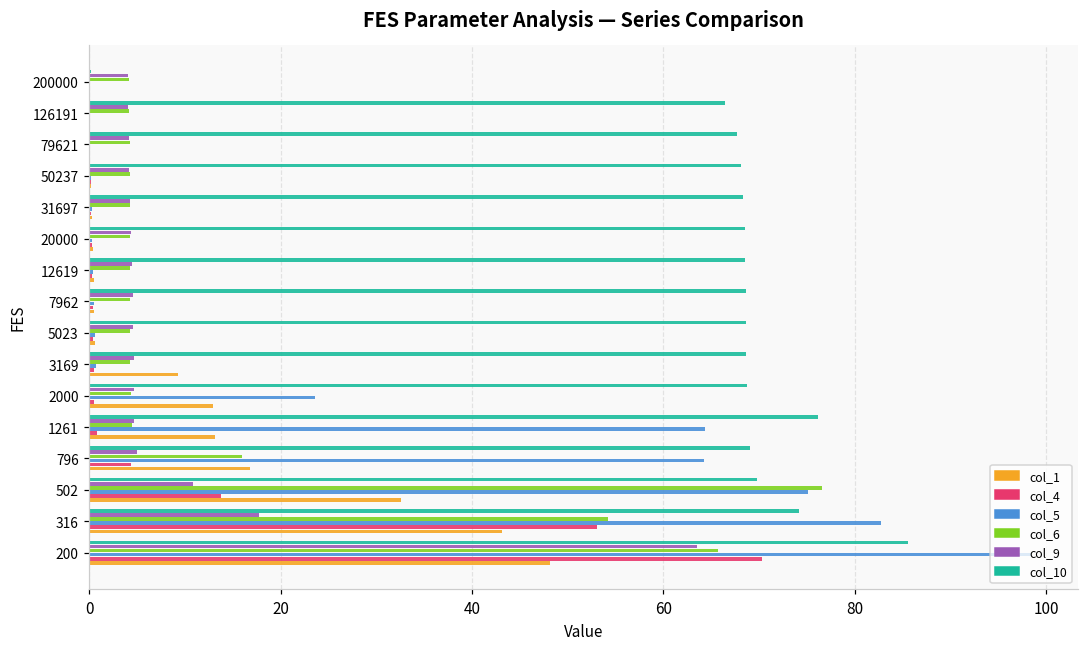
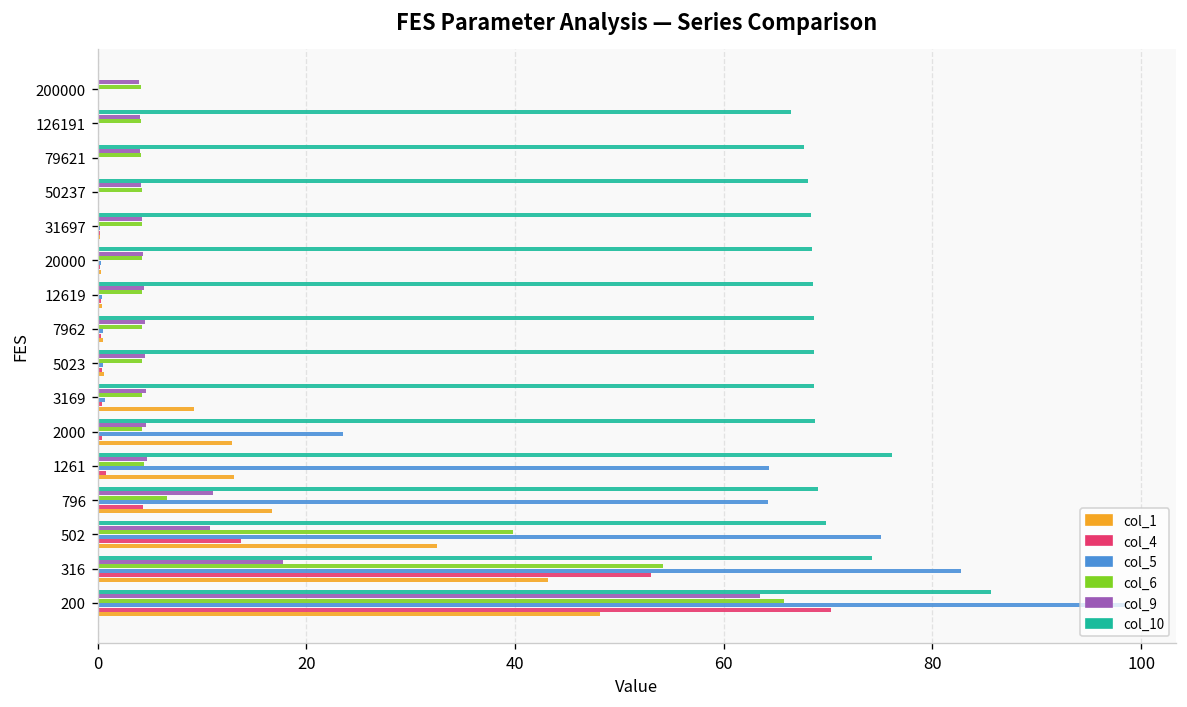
col_9, 796: 5 -> 11
col_6, 796: 16 -> 7
col_6, 502: 77 -> 40
